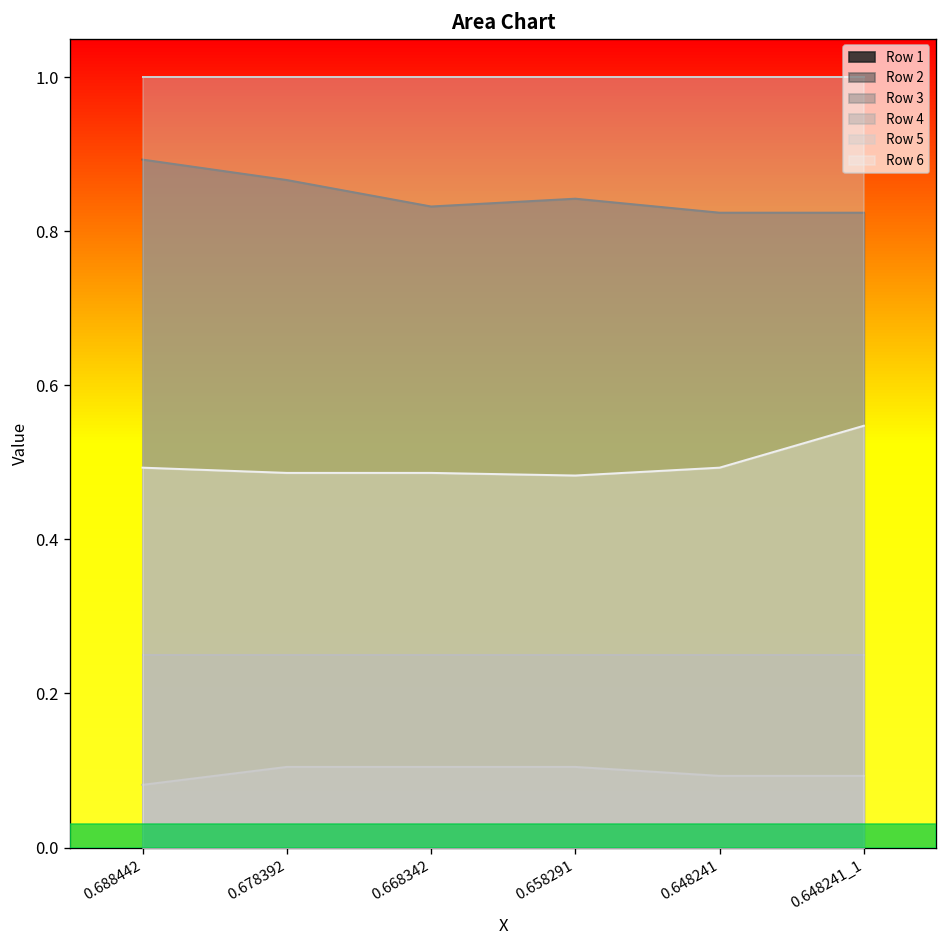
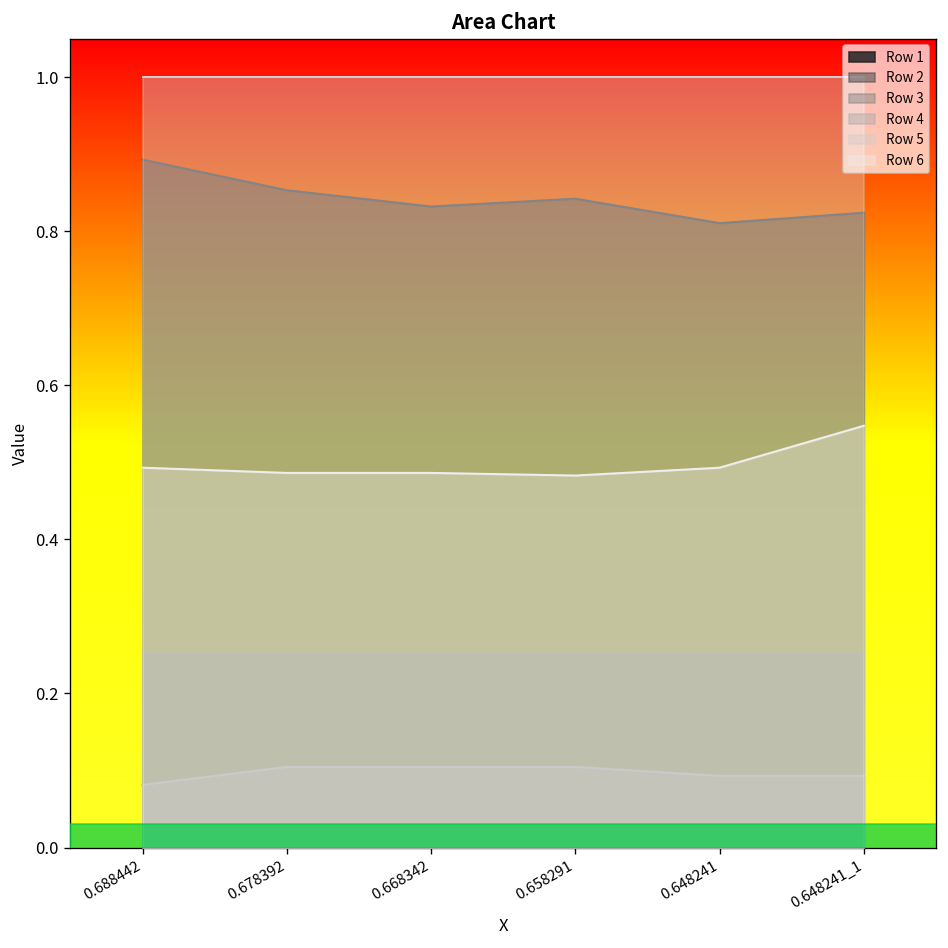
Row 2, 0.678392: 0.87 -> 0.85
Row 2, 0.648241: 0.82 -> 0.81
